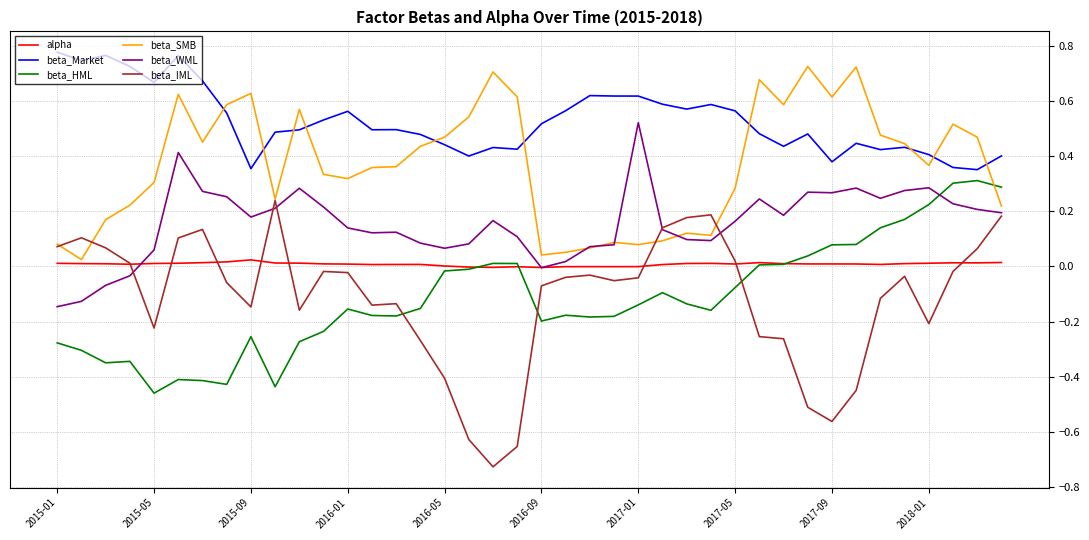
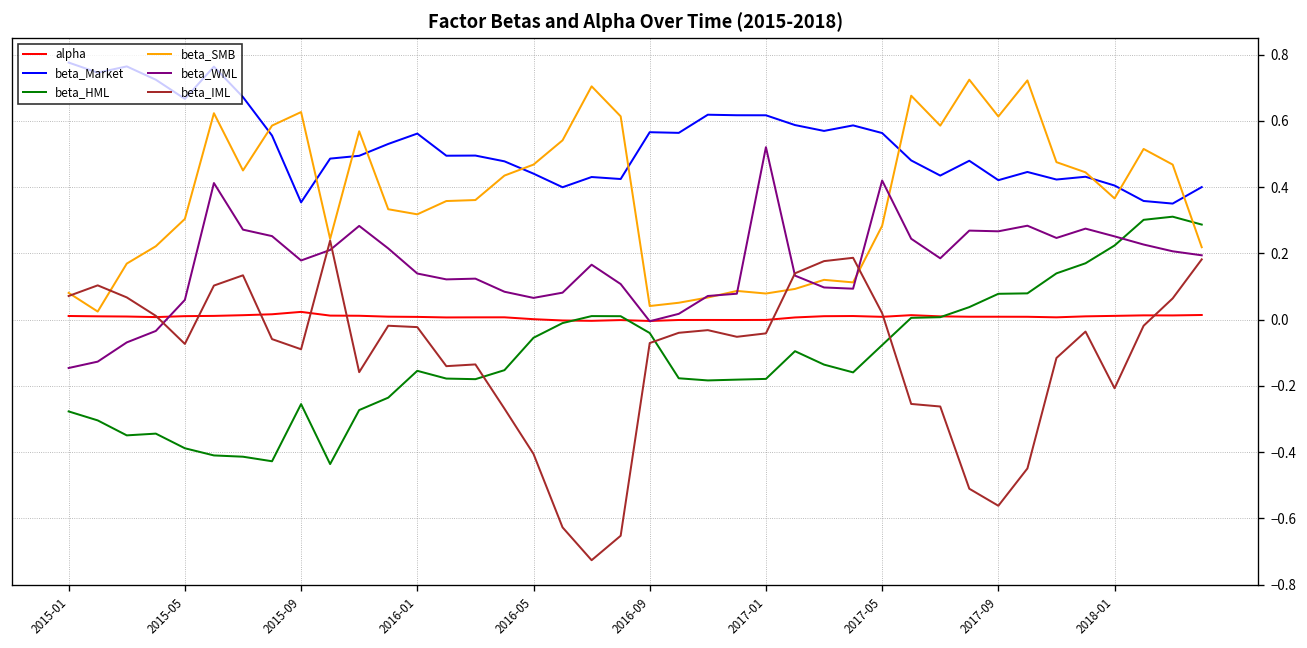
beta_HML, 2015-05: -0.46 -> -0.39
beta_IML, 2015-05: -0.22 -> -0.07
beta_IML, 2015-09: -0.15 -> -0.09
beta_HML, 2016-05: -0.02 -> -0.05
beta_Market, 2016-09: 0.52 -> 0.57
beta_HML, 2016-09: -0.20 -> -0.04
beta_HML, 2017-01: -0.14 -> -0.18
beta_WML, 2017-05: 0.16 -> 0.42
beta_Market, 2017-09: 0.38 -> 0.42
beta_WML, 2018-01: 0.28 -> 0.25
